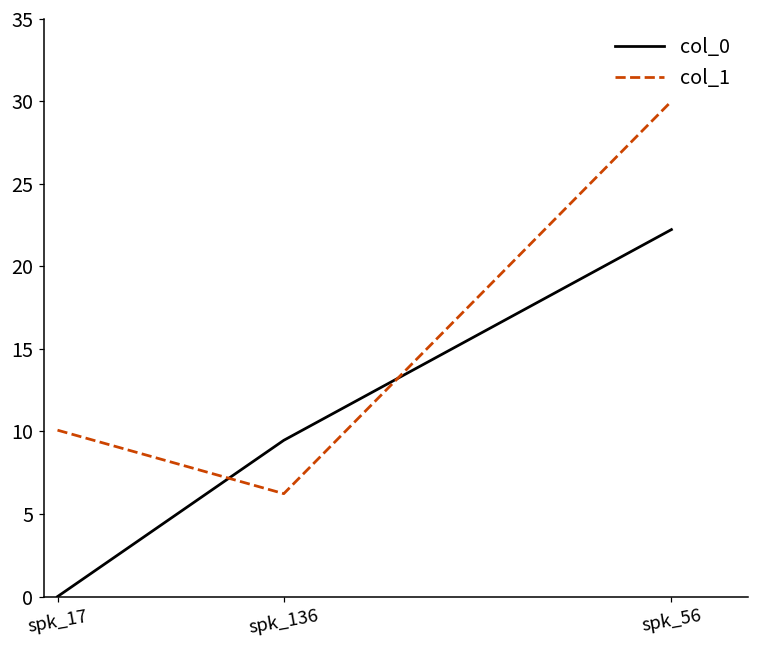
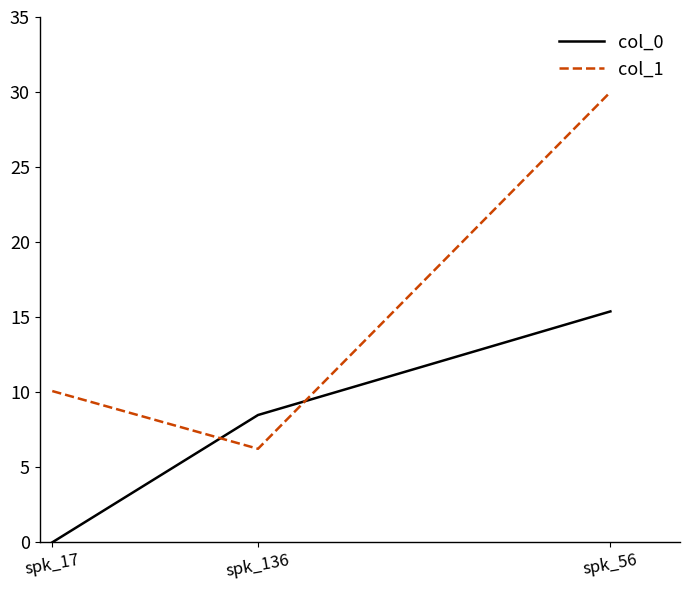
col_0, spk_136: 9.5 -> 8.5
col_0, spk_56: 22.2 -> 15.4
